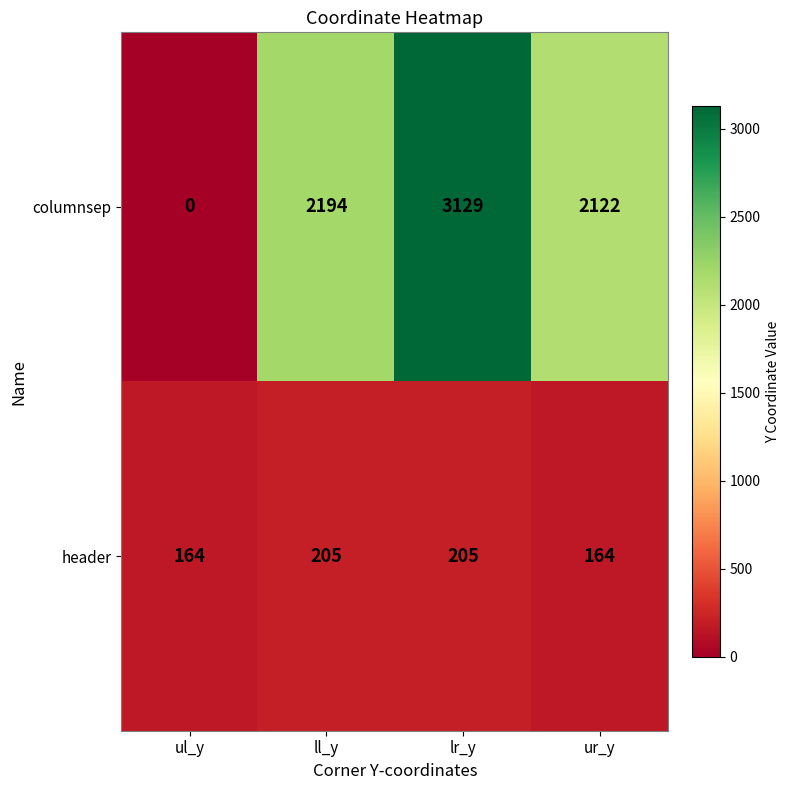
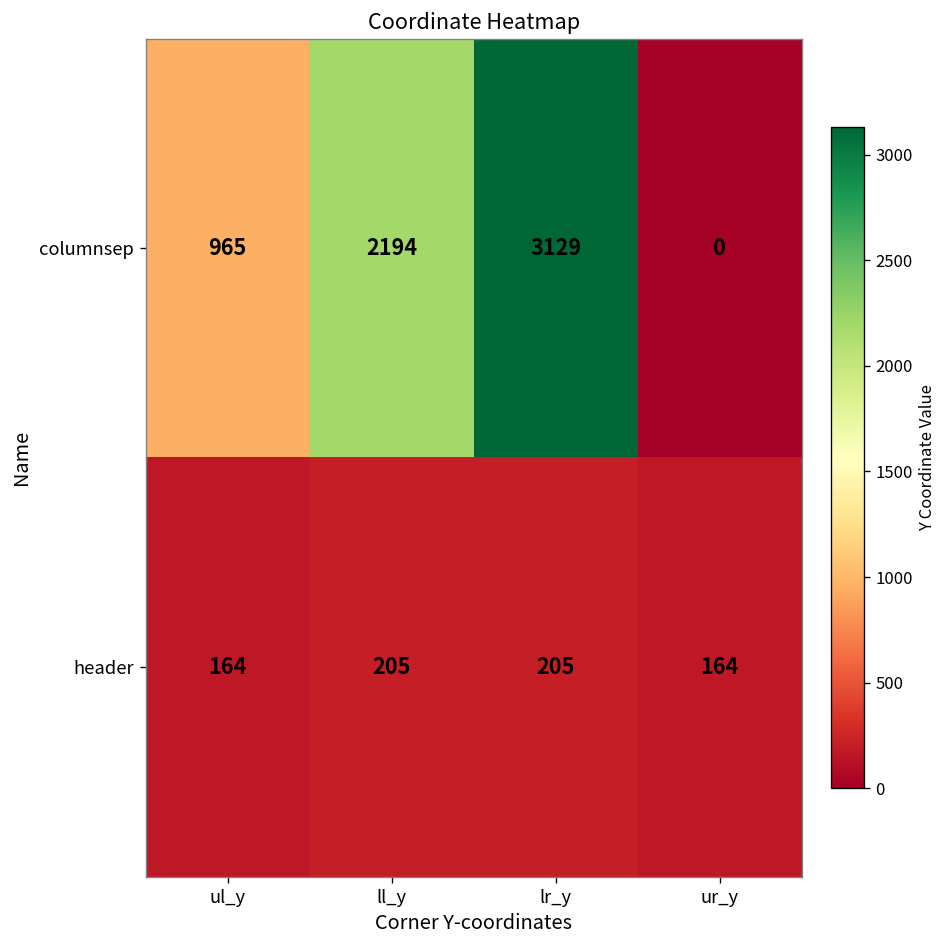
columnsep, ul_y: 0 -> 965
columnsep, ur_y: 2122 -> 0
